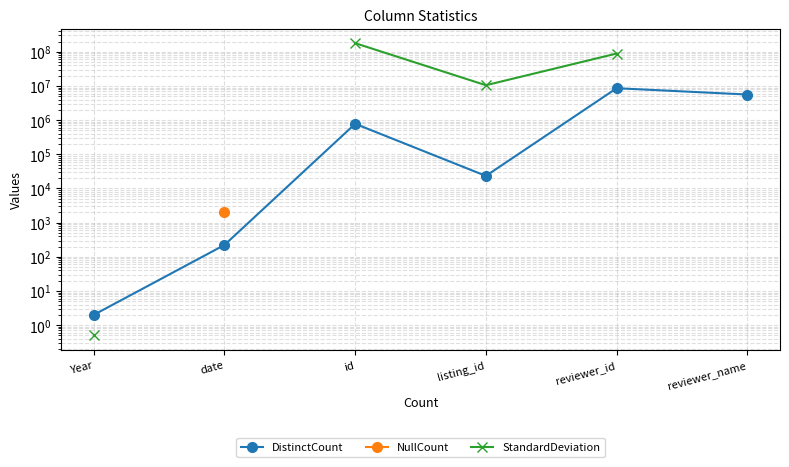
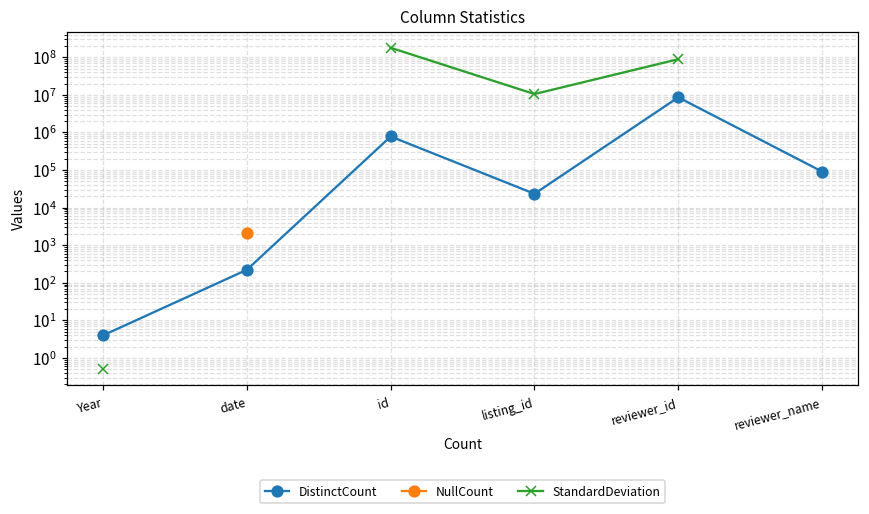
DistinctCount, Year: 2 -> 4
DistinctCount, reviewer_name: 6000000 -> 90000
